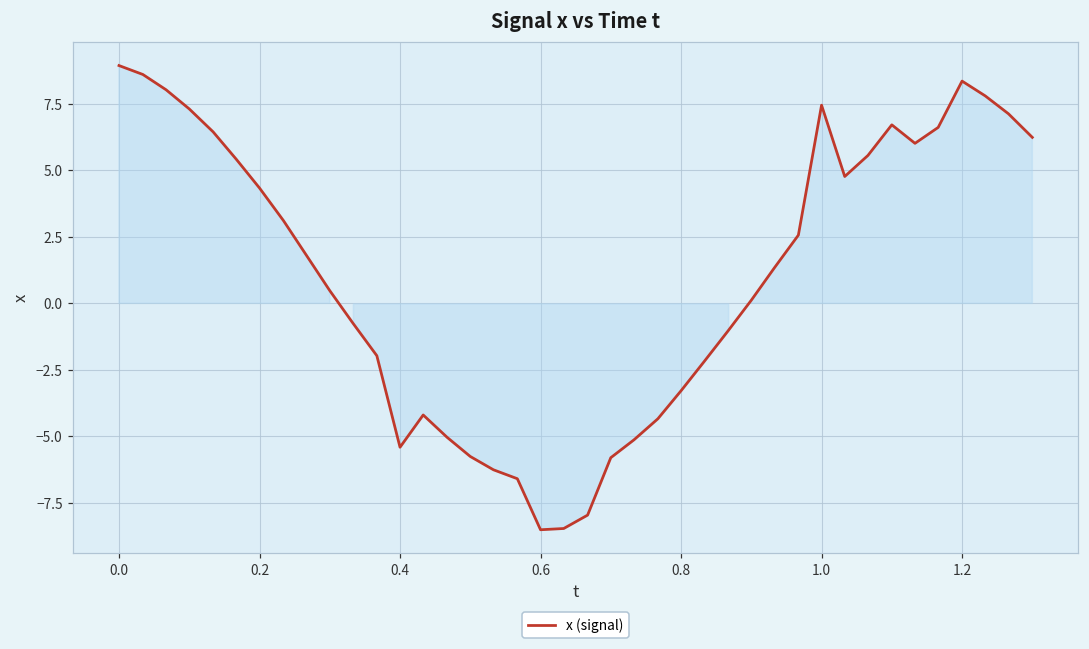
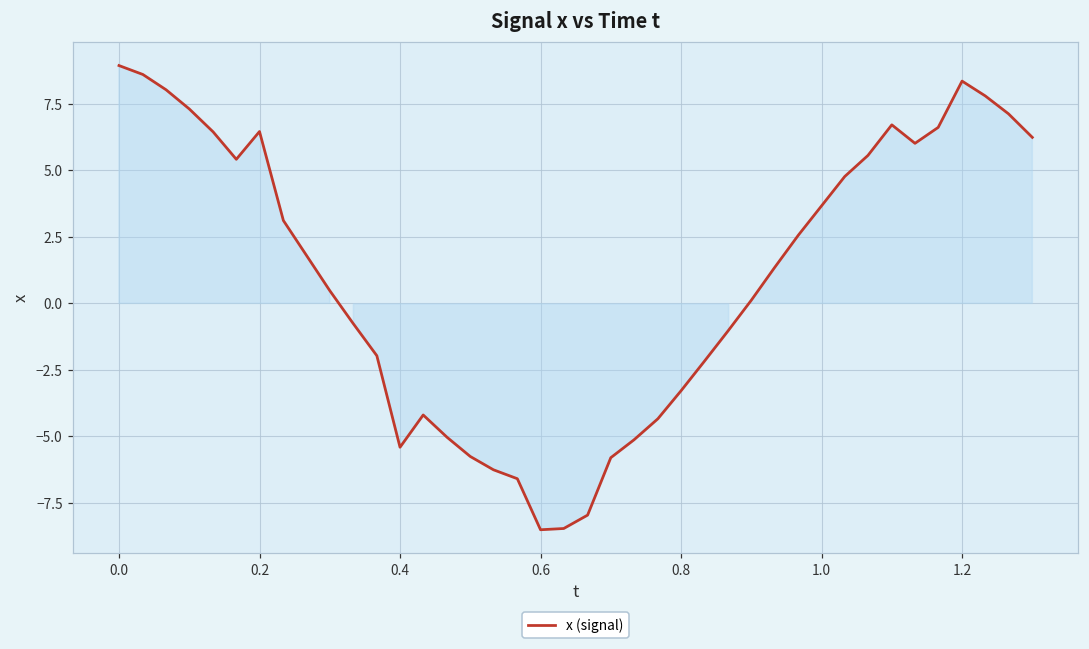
x (signal), 0.2: 4.3 -> 6.5
x (signal), 1.0: 7.5 -> 3.7
